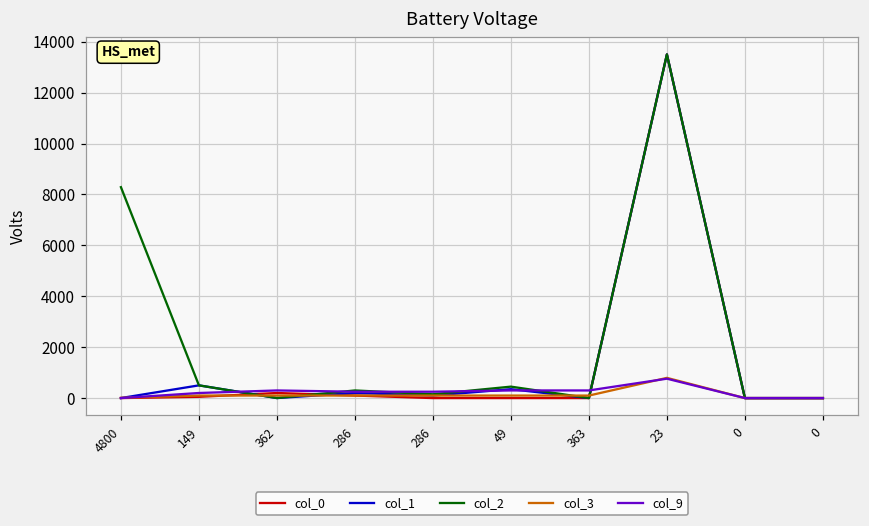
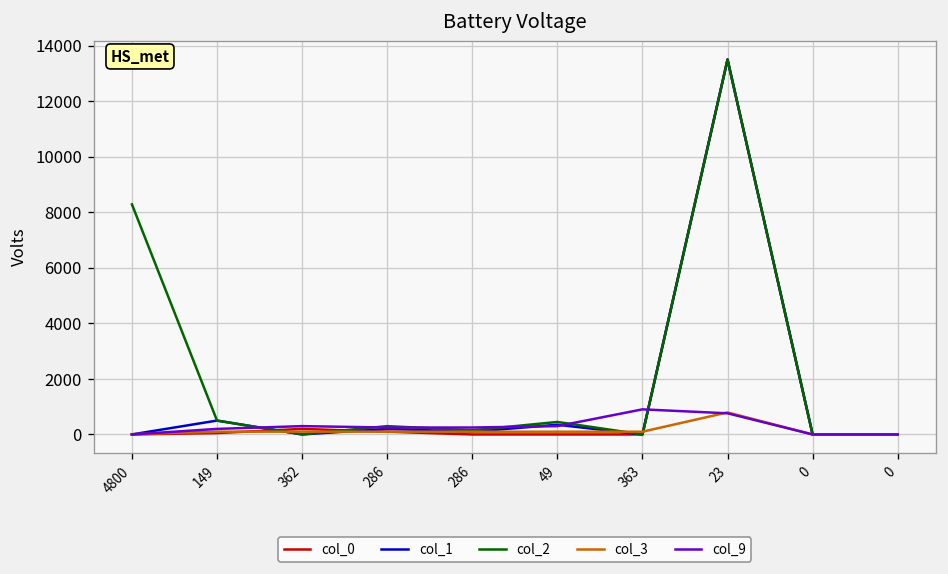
col_9, 363: 300 -> 900
